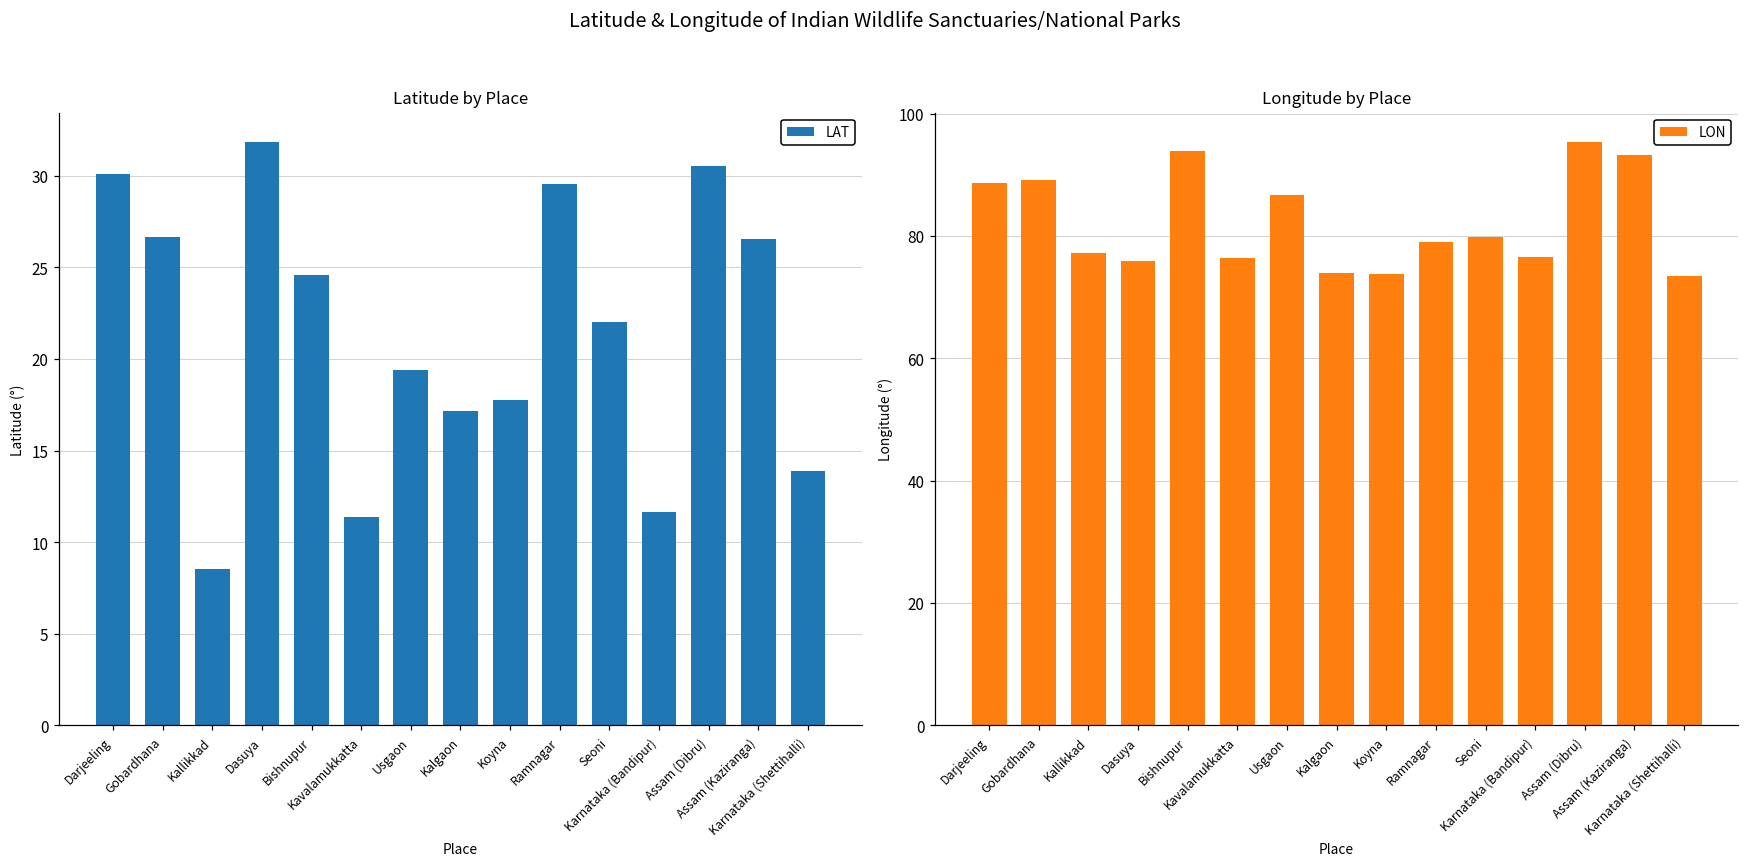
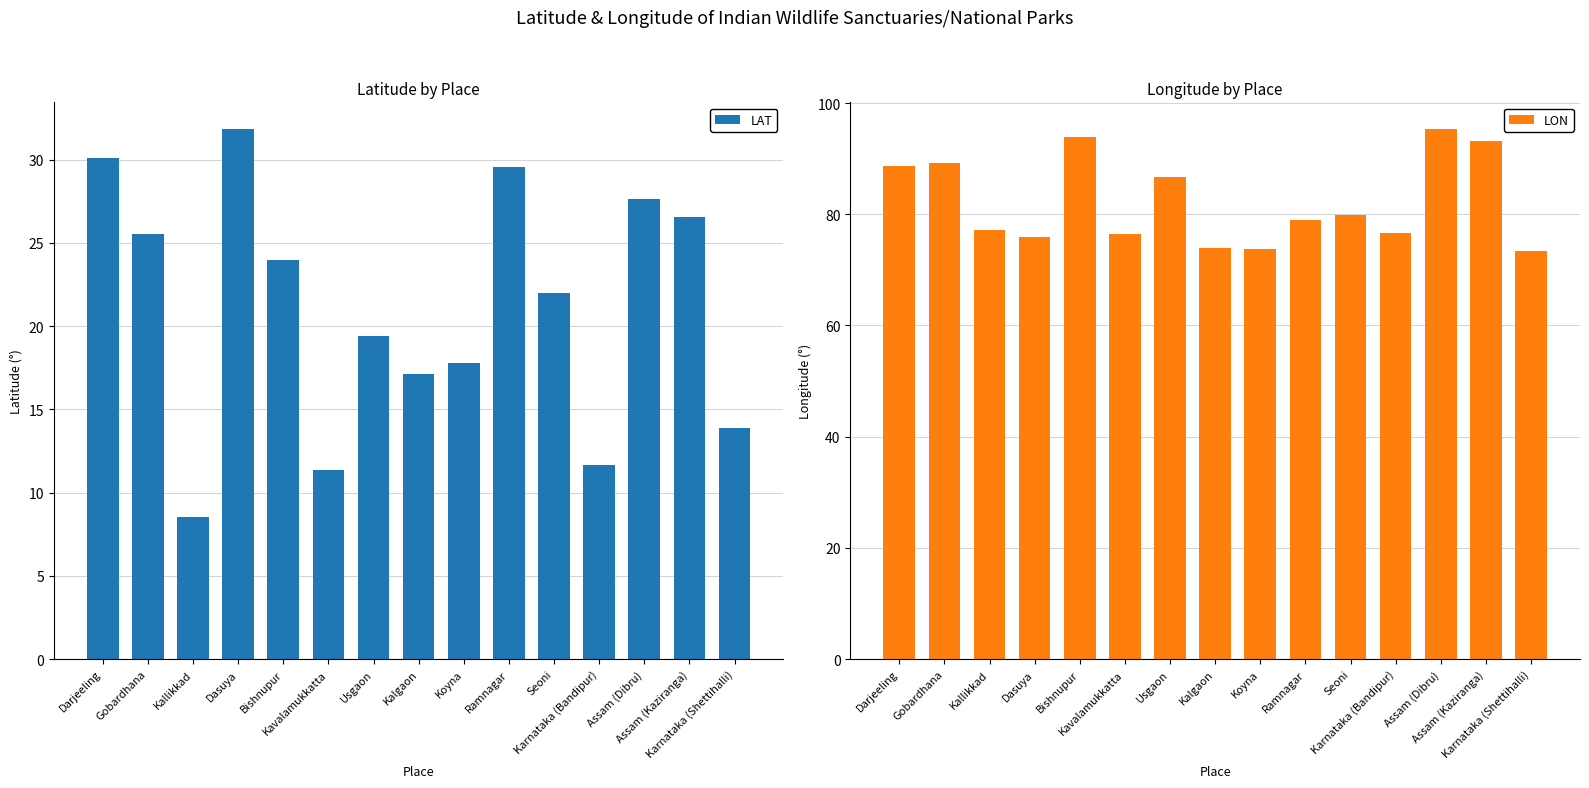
Latitude by Place, Gobardhana: 26.7 -> 25.5
Latitude by Place, Bishnupur: 24.6 -> 24.0
Latitude by Place, Assam (Dibru): 30.5 -> 27.7
